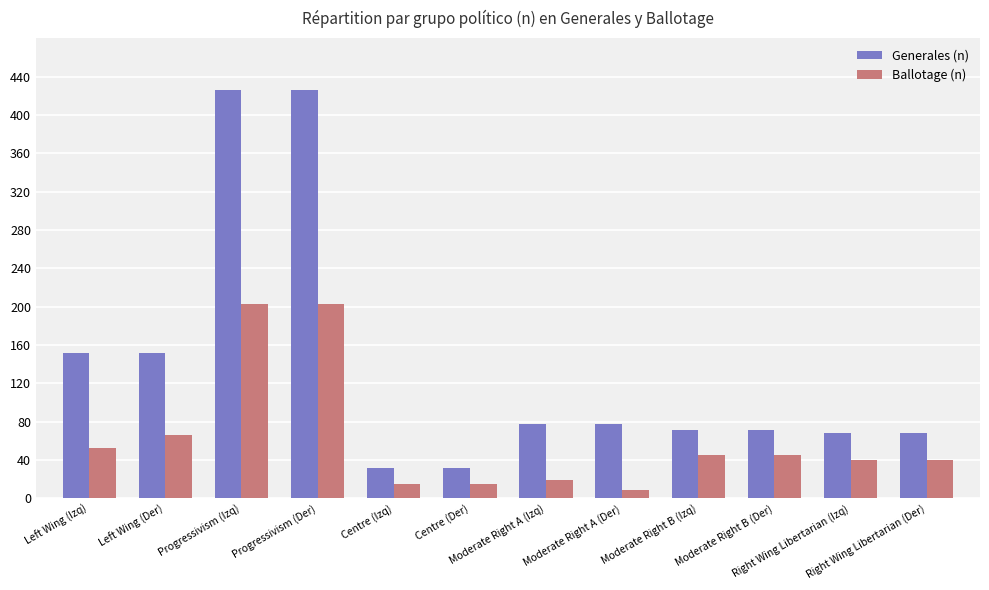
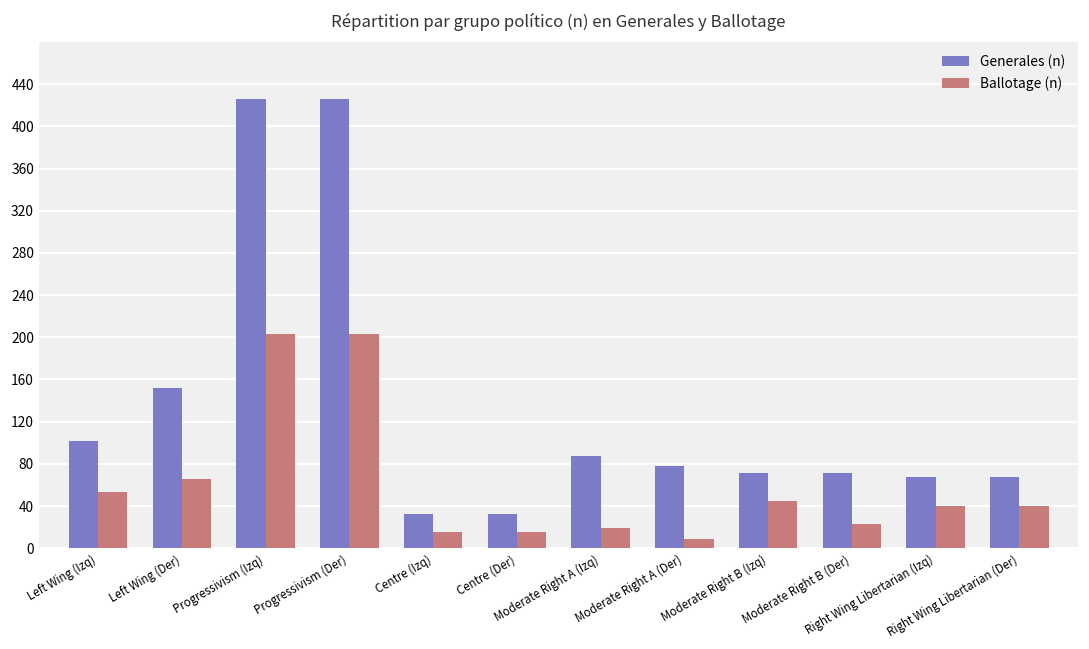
Generales (n), Left Wing (Izq): 150 -> 100
Generales (n), Moderate Right A (Izq): 80 -> 90
Ballotage (n), Moderate Right B (Der): 50 -> 20
